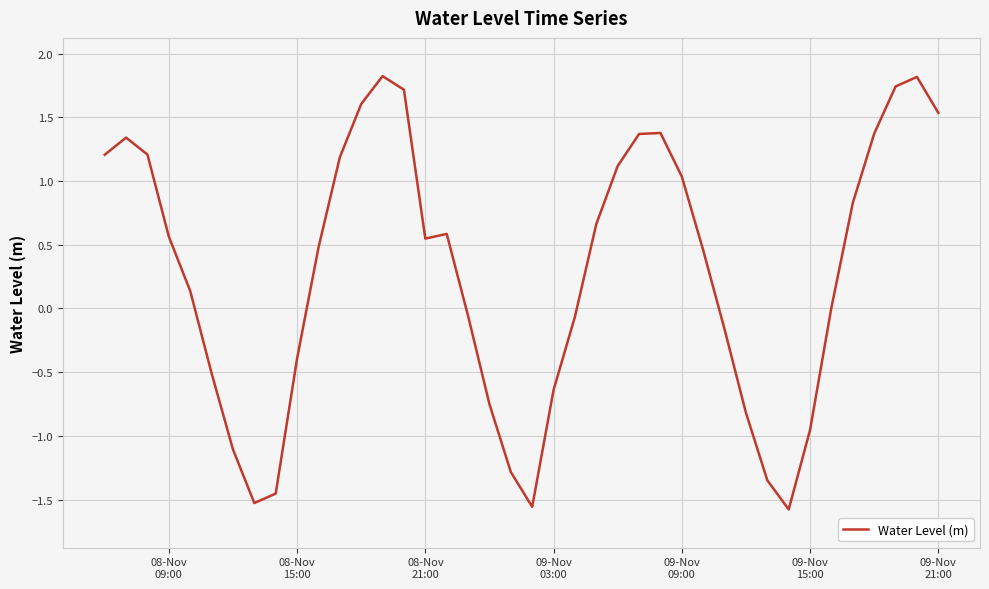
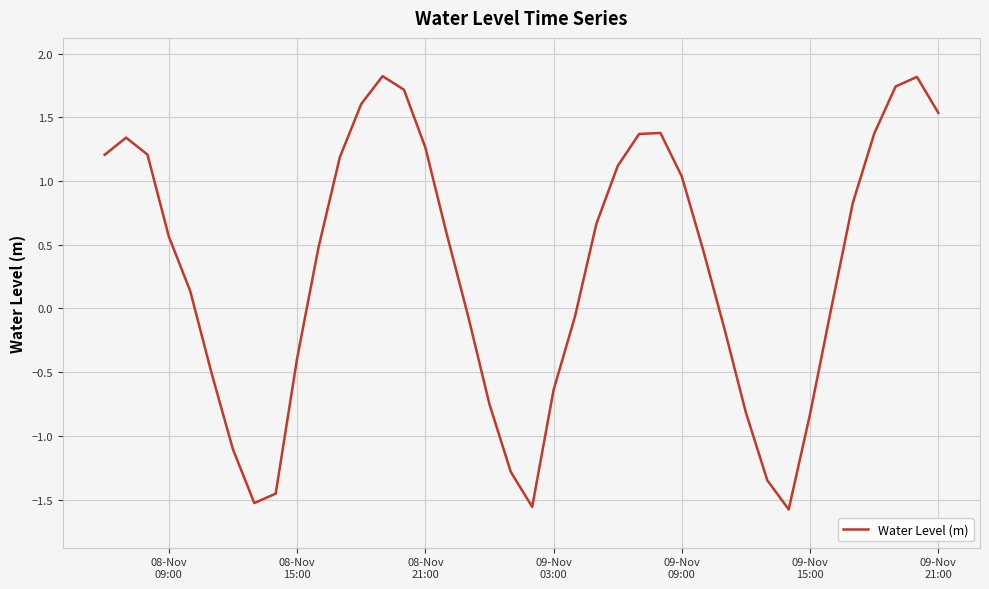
08-Nov 21:00: 0.55 -> 1.26
09-Nov 15:00: -0.95 -> -0.83
